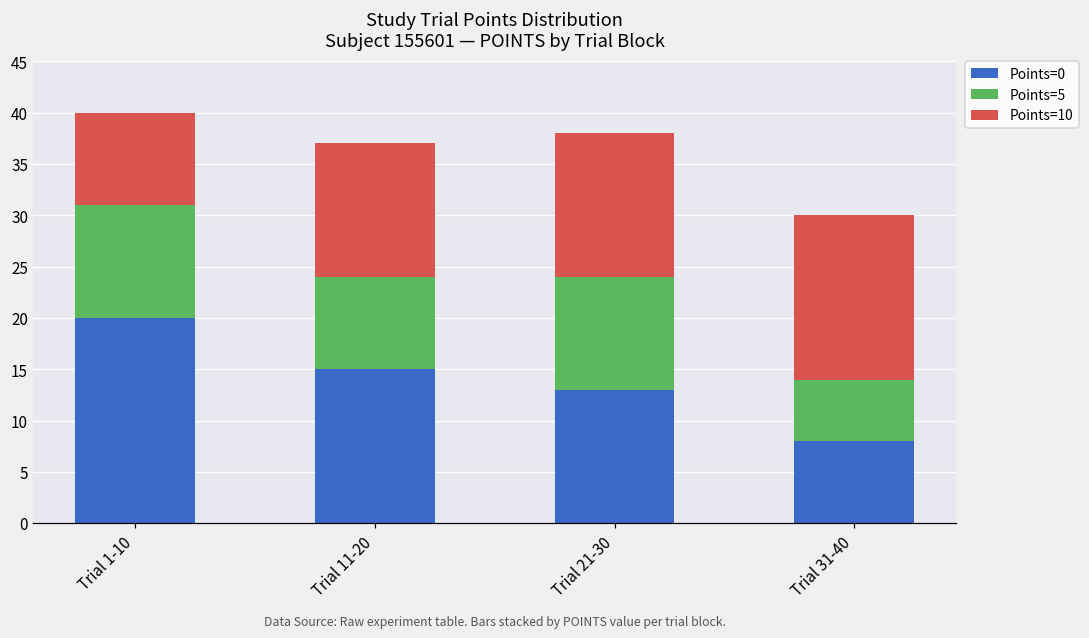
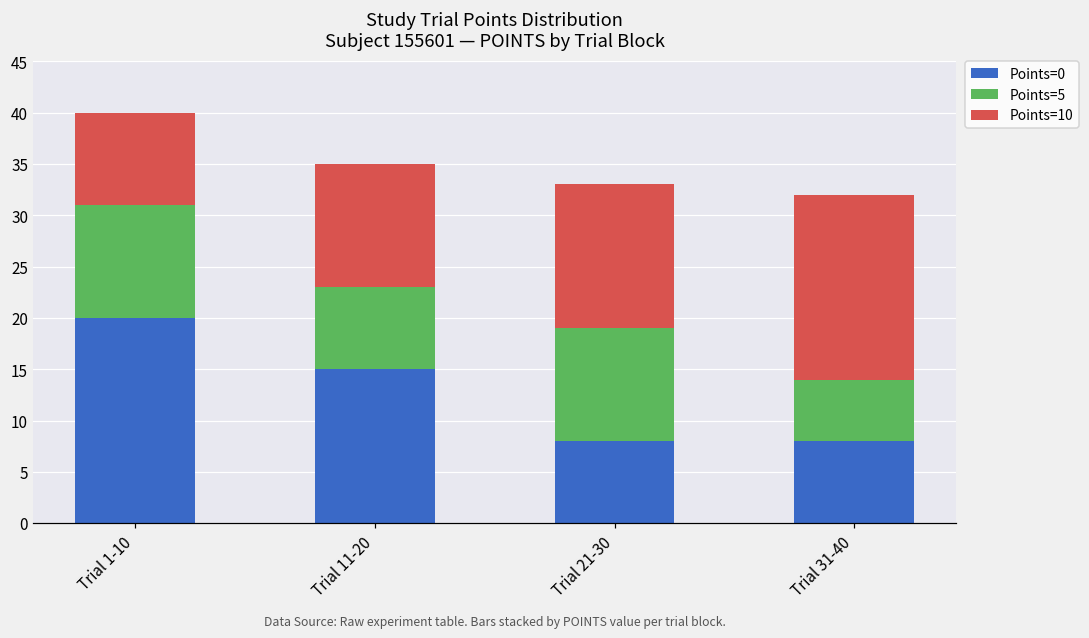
Points=5, Trial 11-20: 9 -> 8
Points=10, Trial 11-20: 13 -> 12
Points=0, Trial 21-30: 13 -> 8
Points=10, Trial 31-40: 16 -> 18
